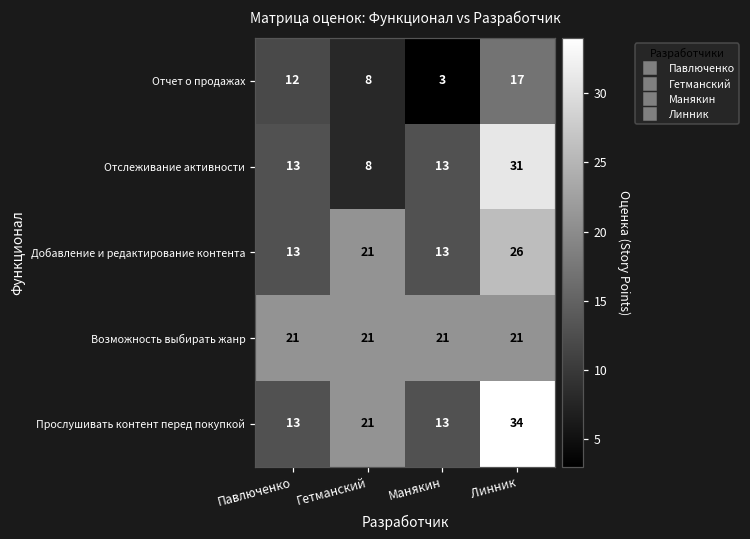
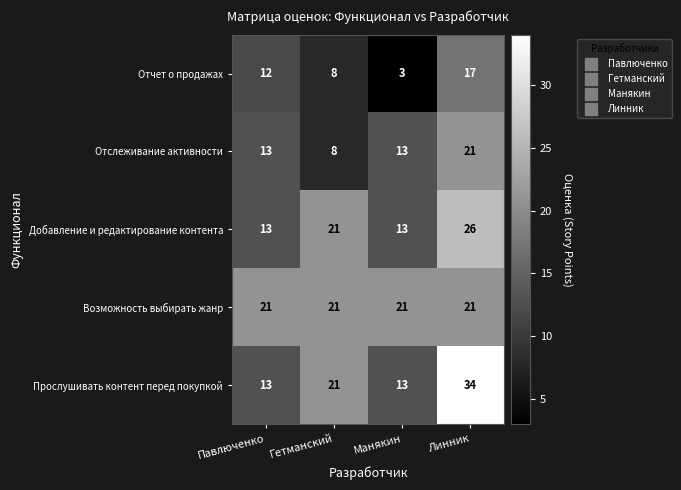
Отслеживание активности, Линник: 31 -> 21
